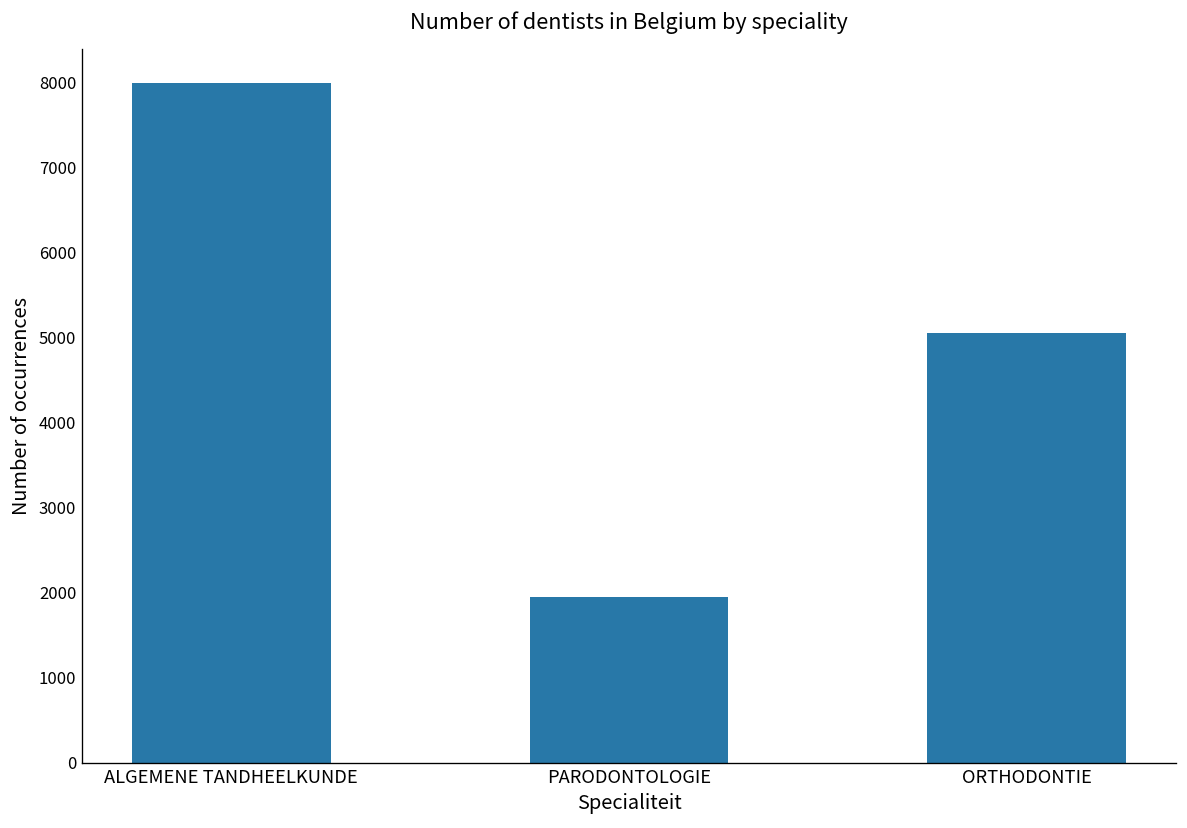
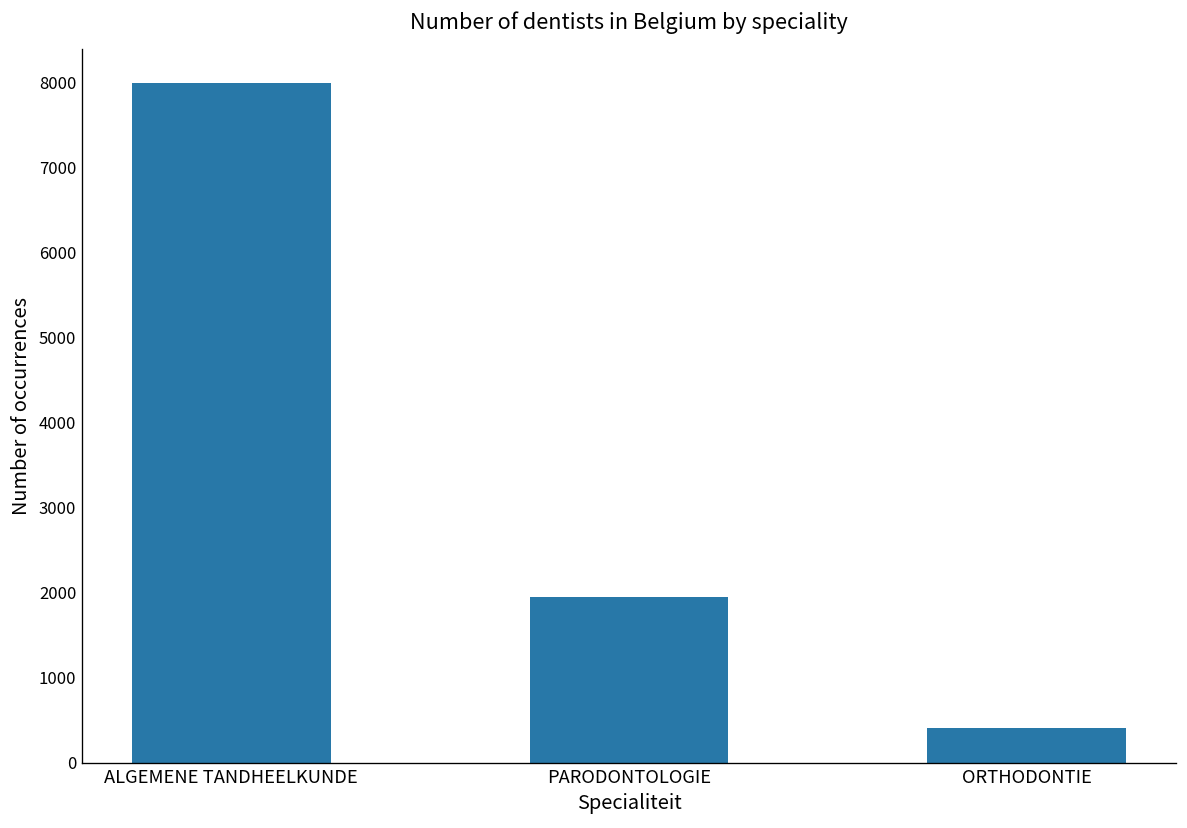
ORTHODONTIE: 5100 -> 400
